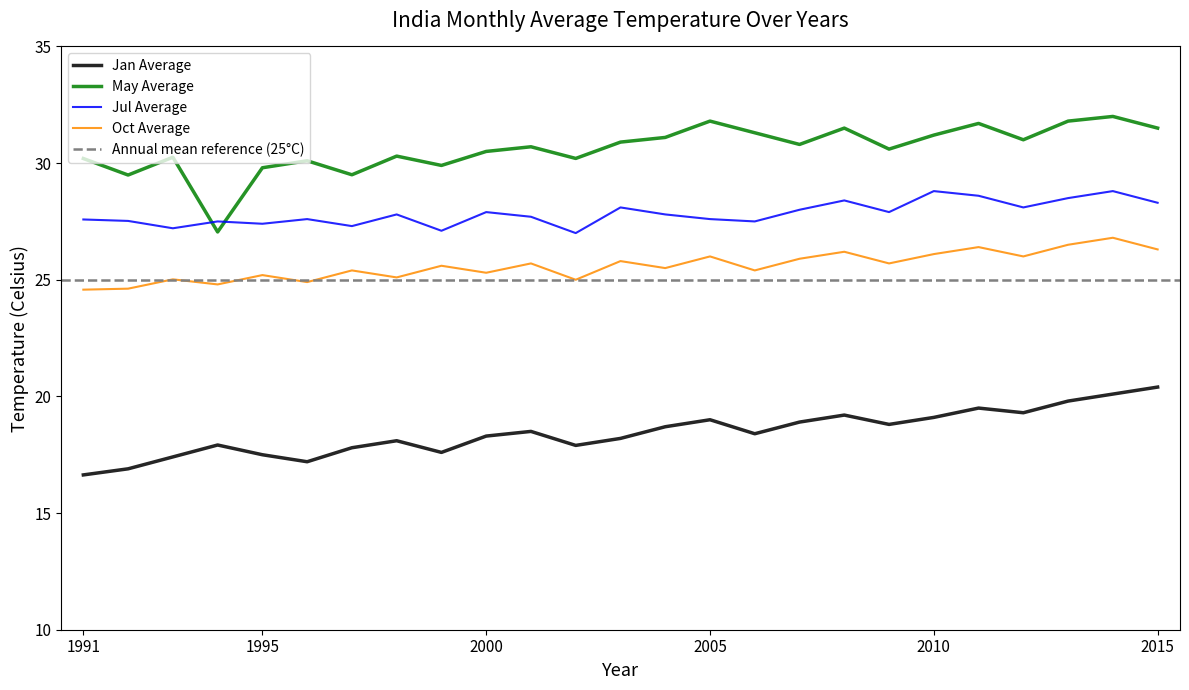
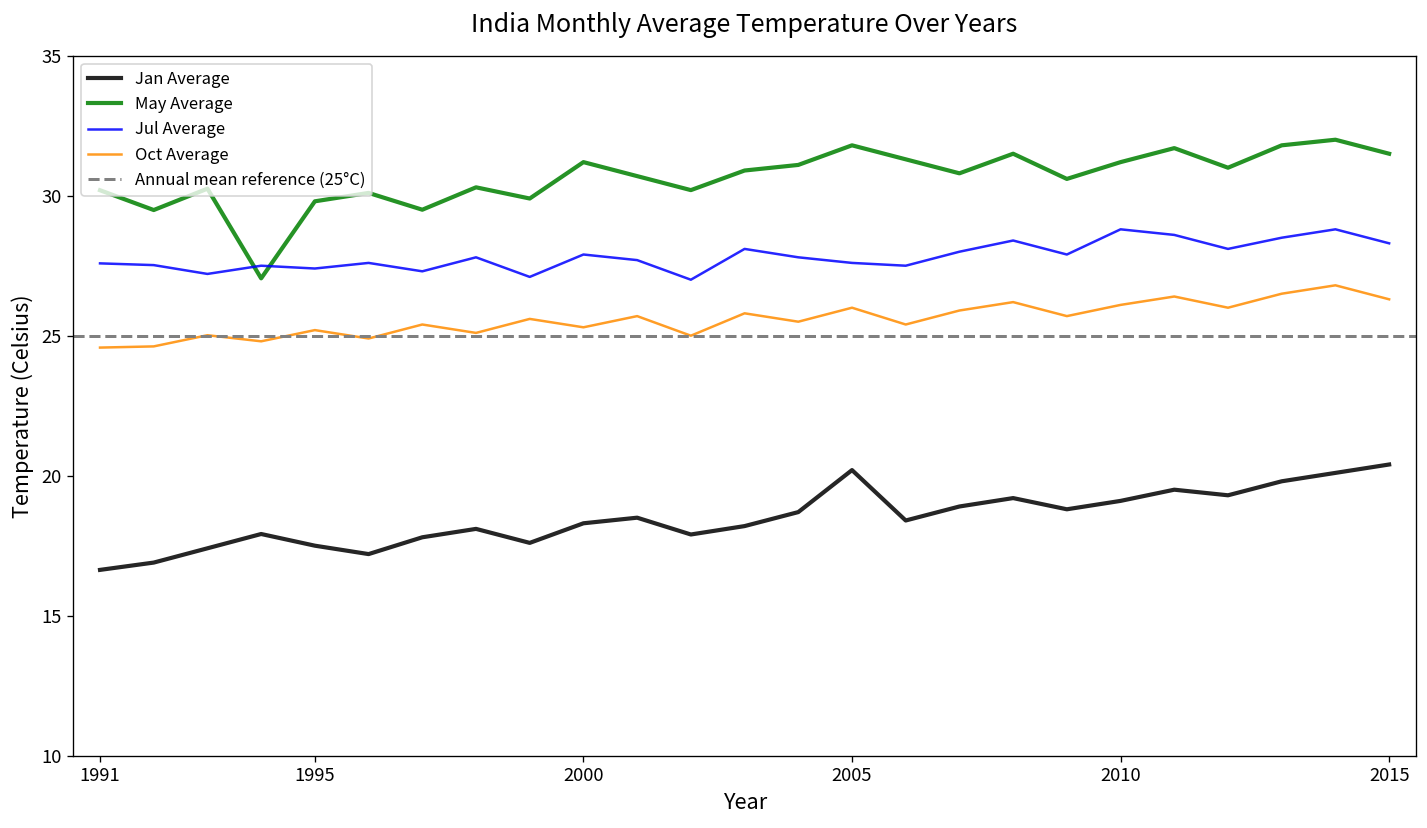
May Average, 2000: 30.5 -> 31.2
Jan Average, 2005: 19.0 -> 20.2
